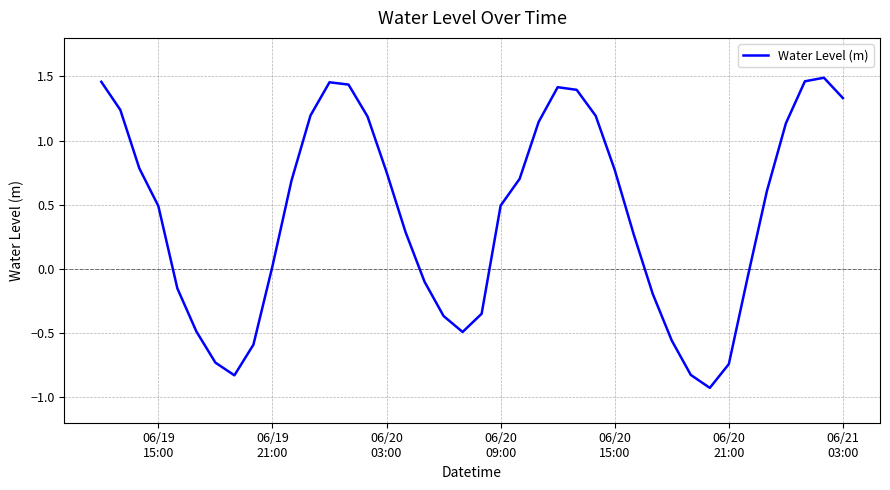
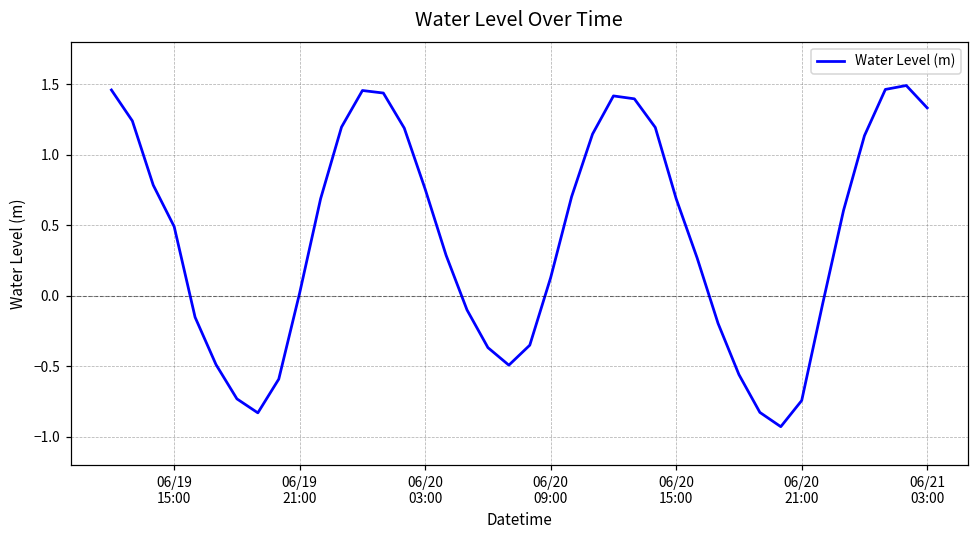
06/20 09:00: 0.49 -> 0.13
06/20 15:00: 0.77 -> 0.69
